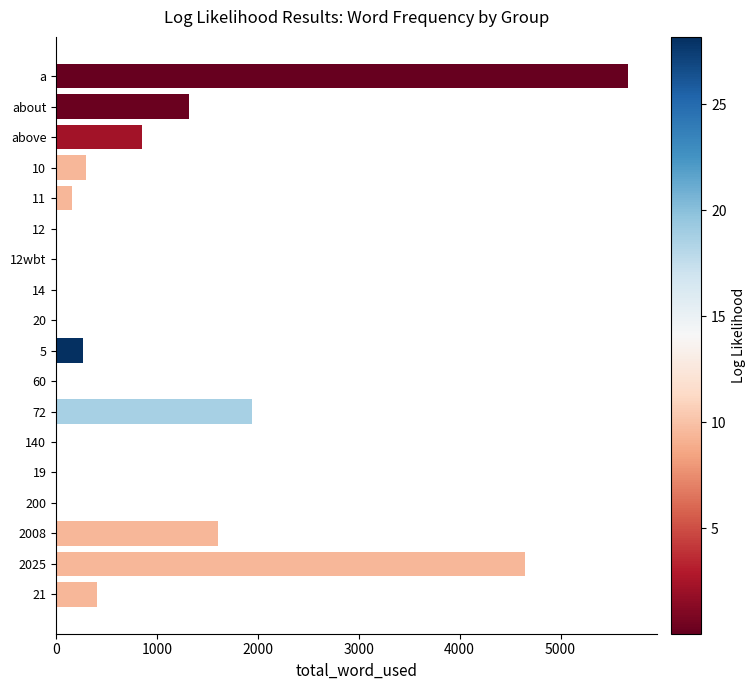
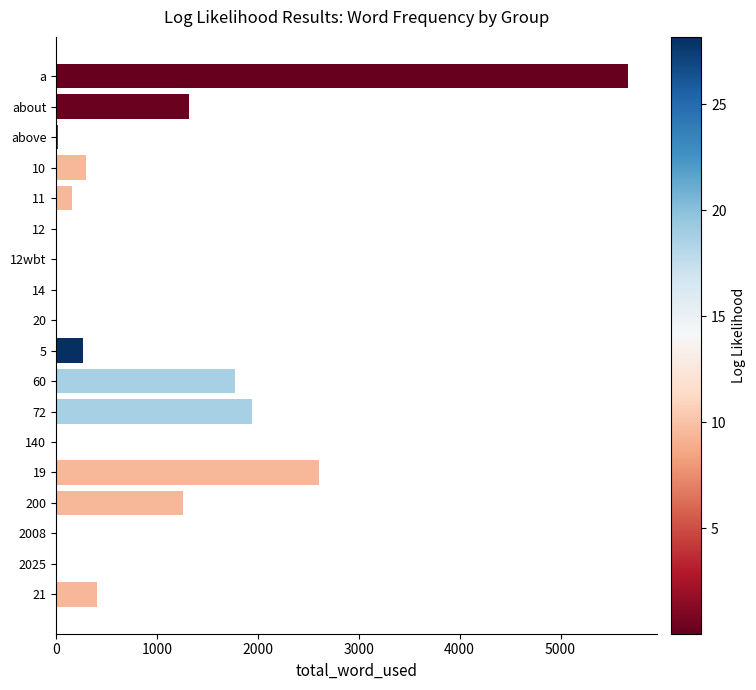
above: 850 -> 20
60: 0 -> 1770
19: 0 -> 2610
200: 0 -> 1260
2008: 1600 -> 0
2025: 4650 -> 0
